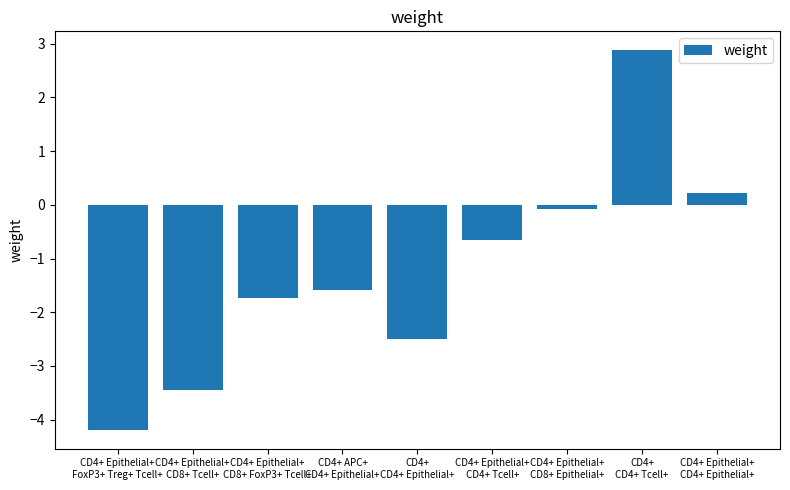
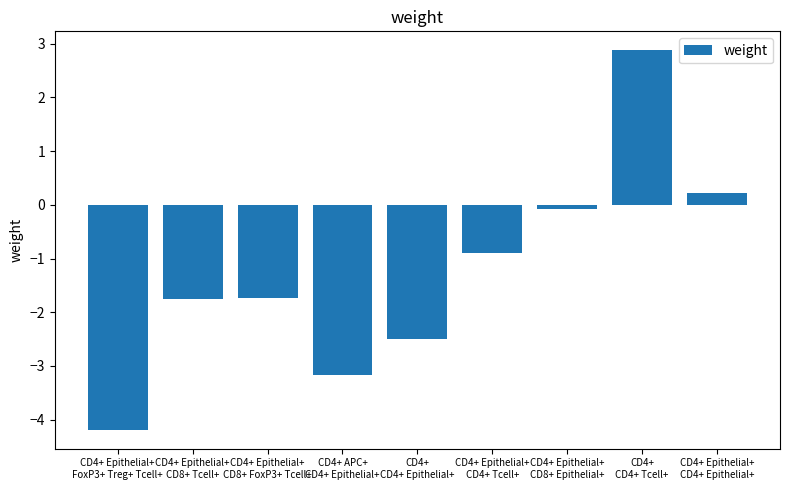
CD4+ Epithelial+ CD8+ Tcell+: -3.5 -> -1.8
CD4+ APC+ CD4+ Epithelial+: -1.6 -> -3.2
CD4+ Epithelial+ CD4+ Tcell+: -0.7 -> -0.9
